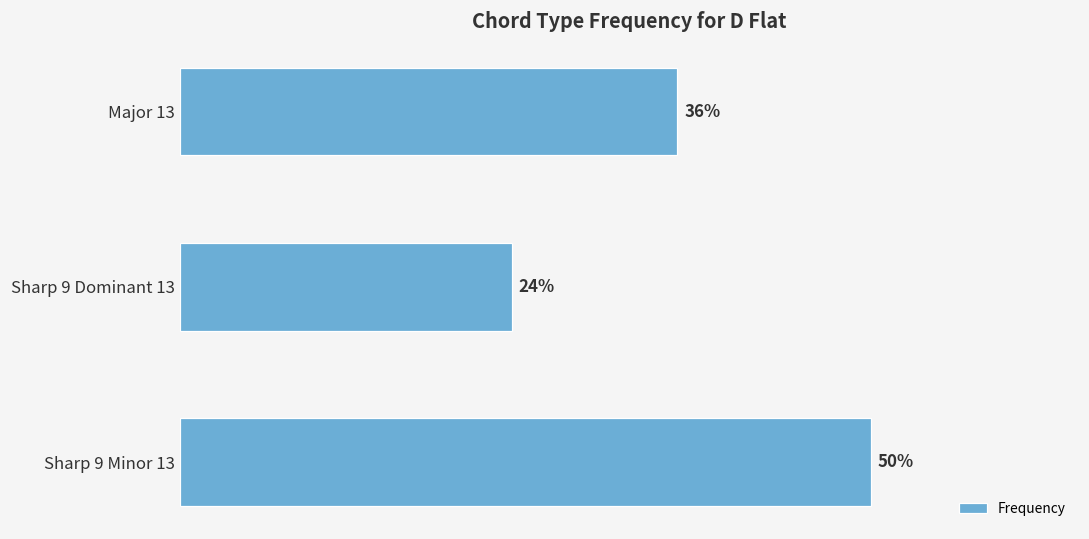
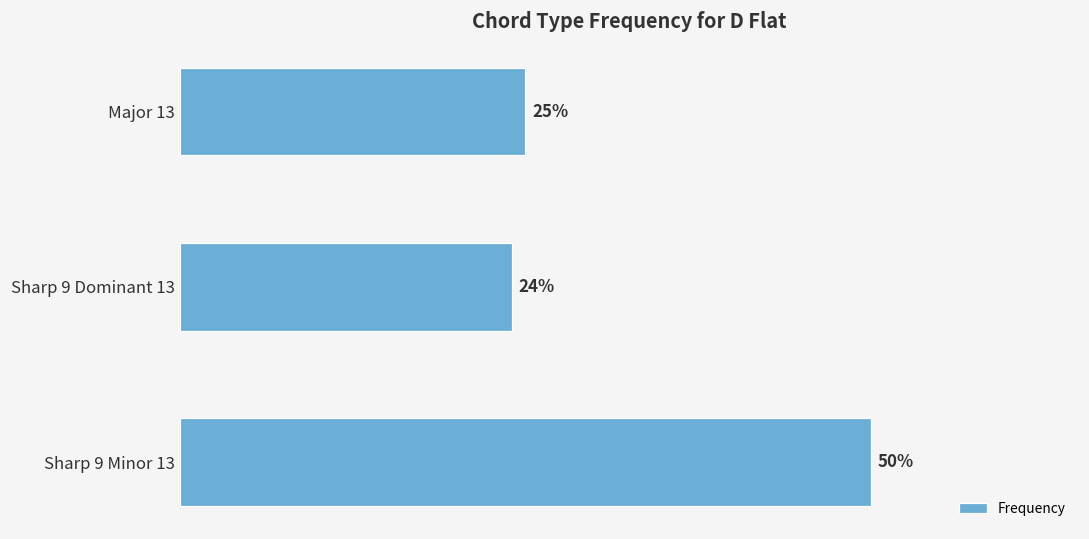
Major 13: 36% -> 25%
